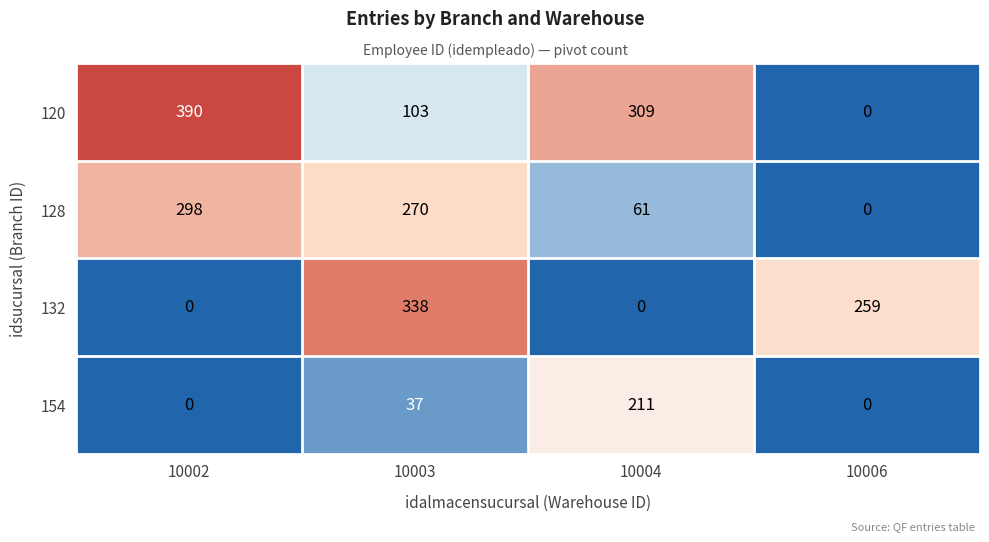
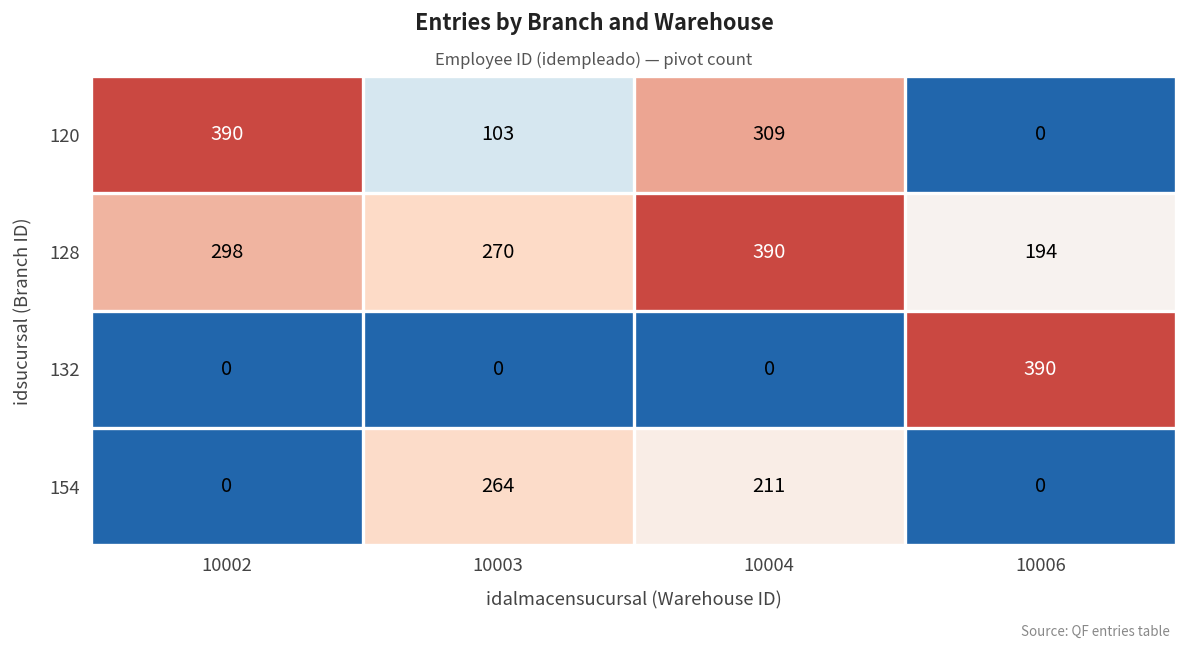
128, 10004: 61 -> 390
128, 10006: 0 -> 194
132, 10003: 338 -> 0
132, 10006: 259 -> 390
154, 10003: 37 -> 264
